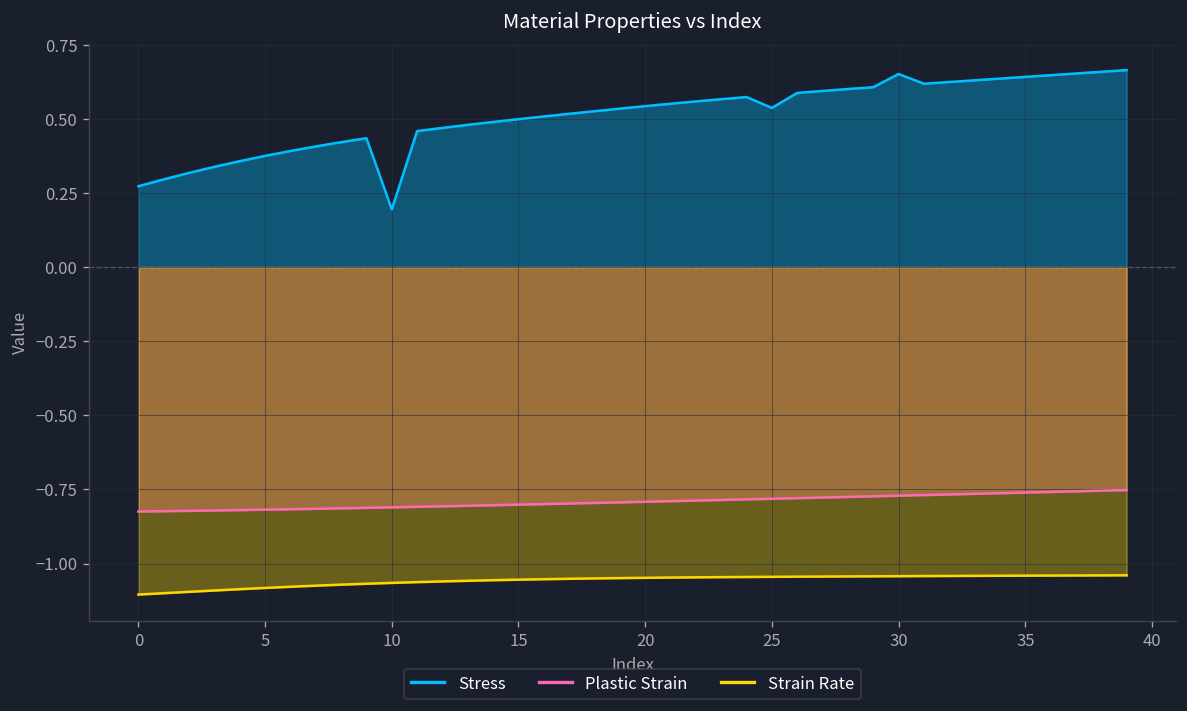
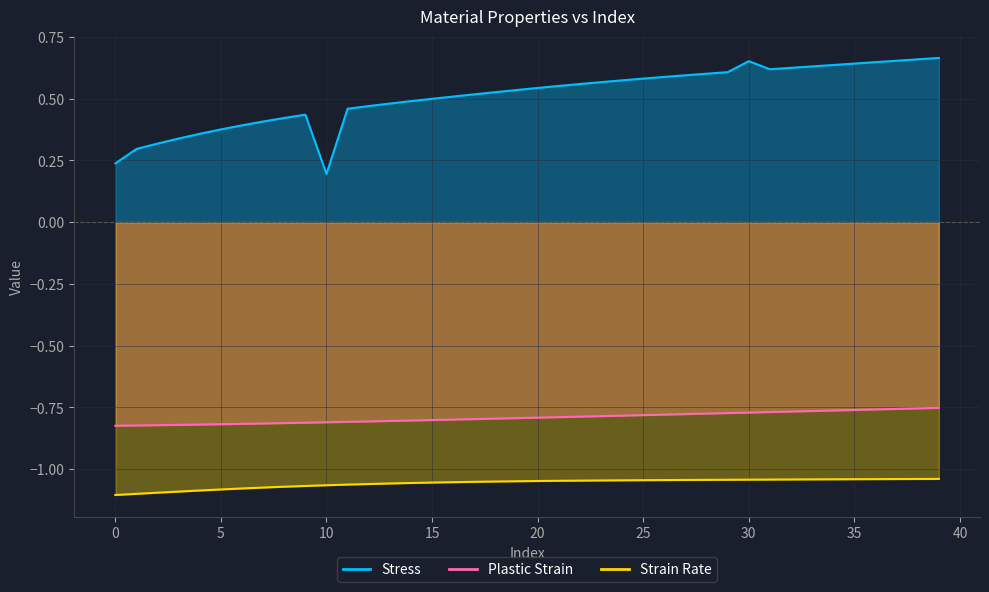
Stress, 0: 0.27 -> 0.24
Stress, 25: 0.54 -> 0.58
